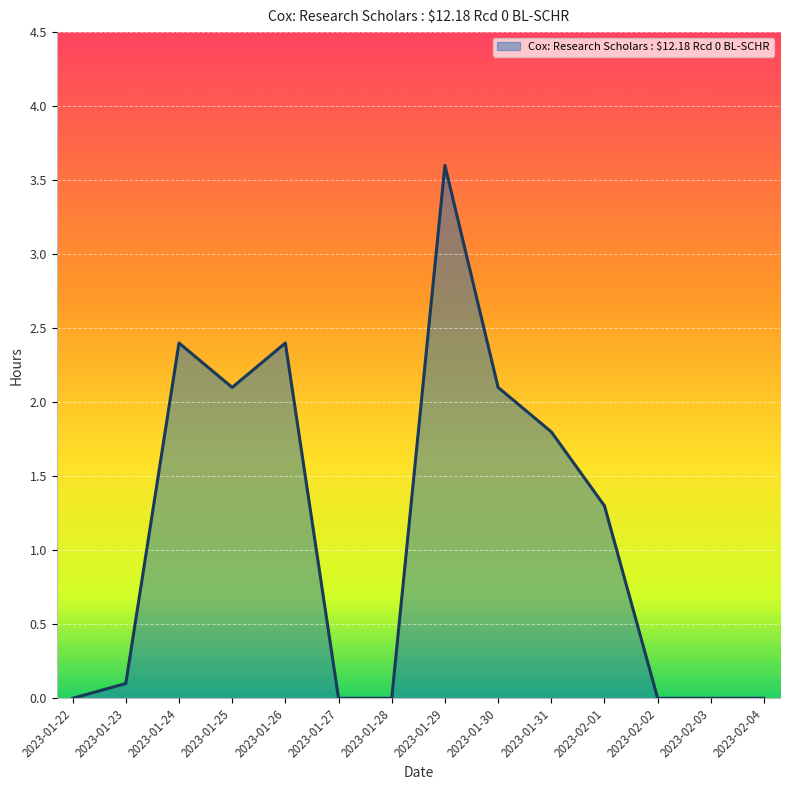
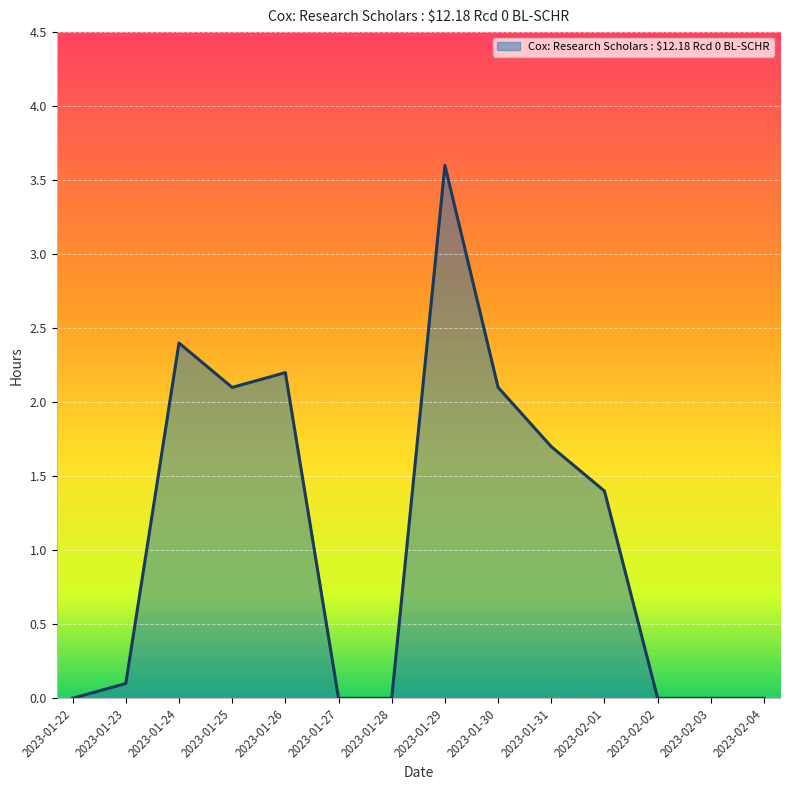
2023-01-26: 2.4 -> 2.2
2023-01-31: 1.8 -> 1.7
2023-02-01: 1.3 -> 1.4
